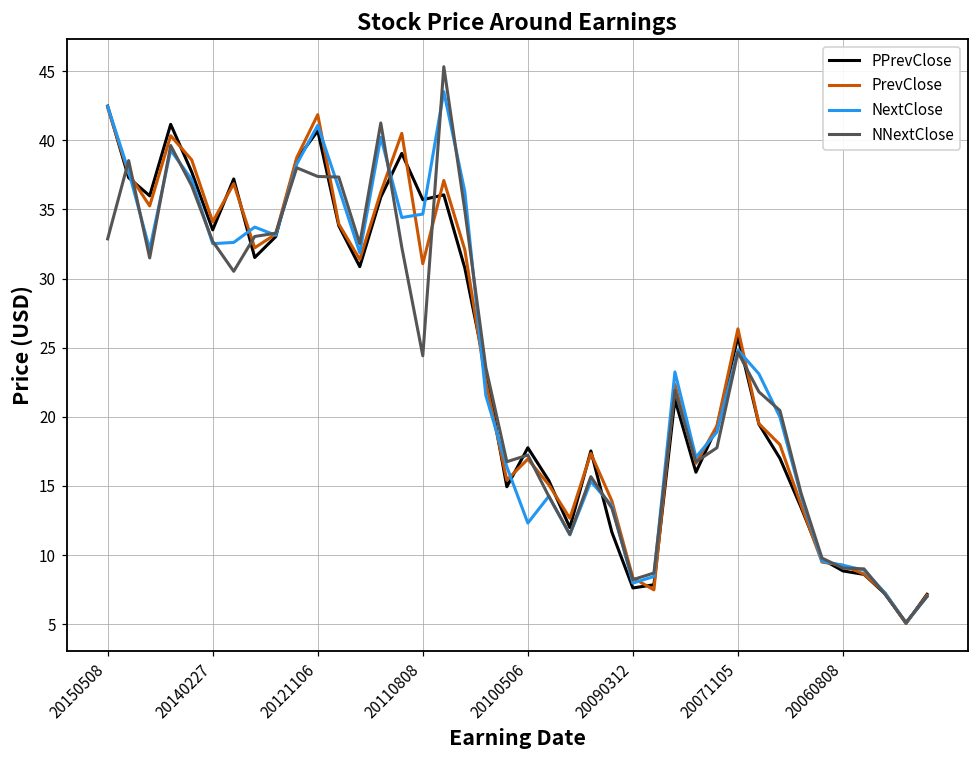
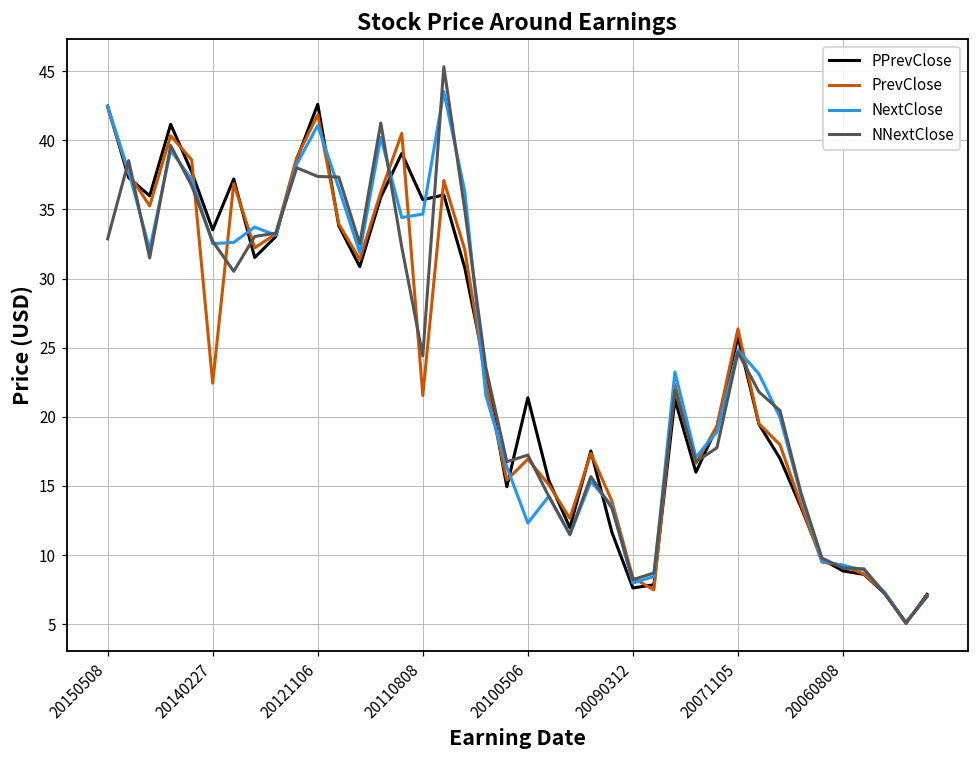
PrevClose, 20140227: 34.1 -> 22.4
PPrevClose, 20121106: 40.7 -> 42.6
PrevClose, 20110808: 31.1 -> 21.5
PPrevClose, 20100506: 17.8 -> 21.4
